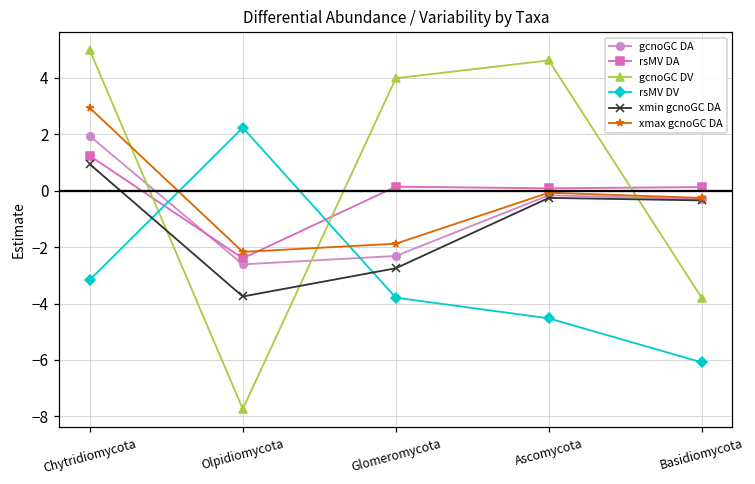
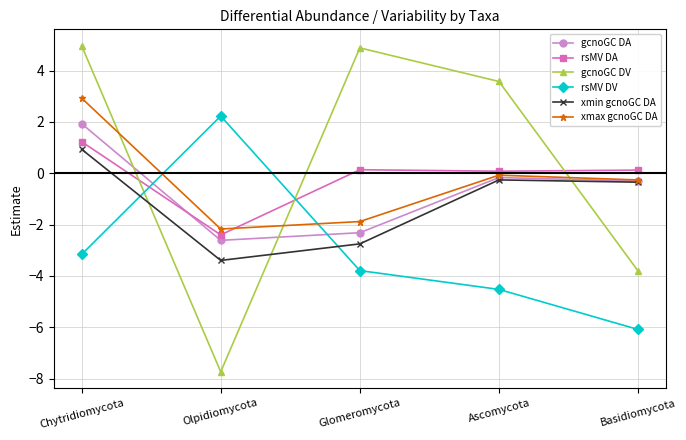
xmin gcnoGC DA, Olpidiomycota: -3.8 -> -3.4
gcnoGC DV, Glomeromycota: 4.0 -> 4.9
gcnoGC DV, Ascomycota: 4.6 -> 3.6
